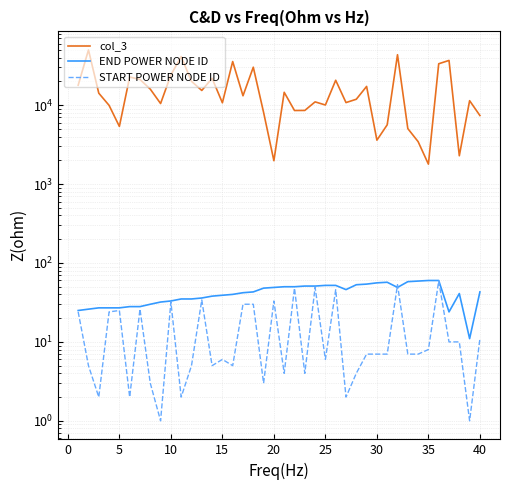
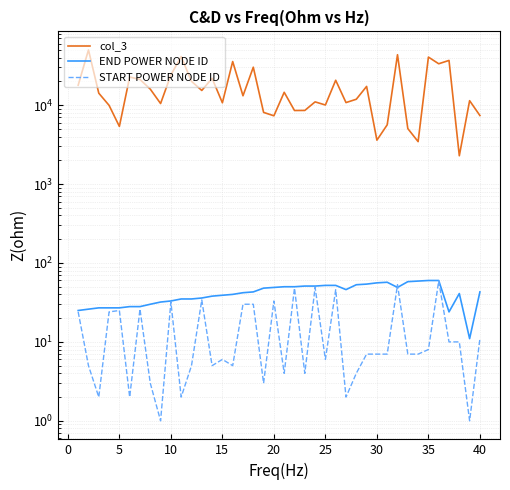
col_3, 20: 2000 -> 7000
col_3, 35: 1800 -> 40000
